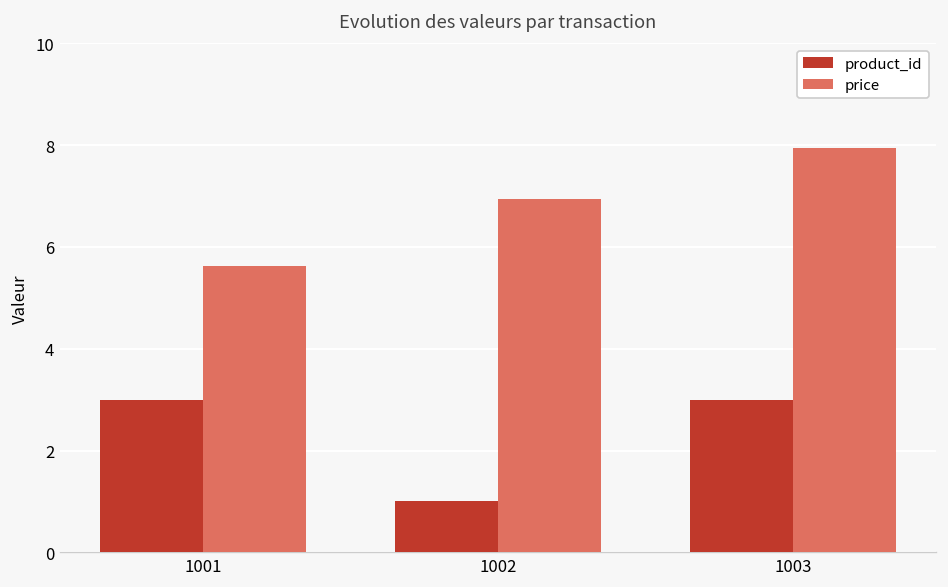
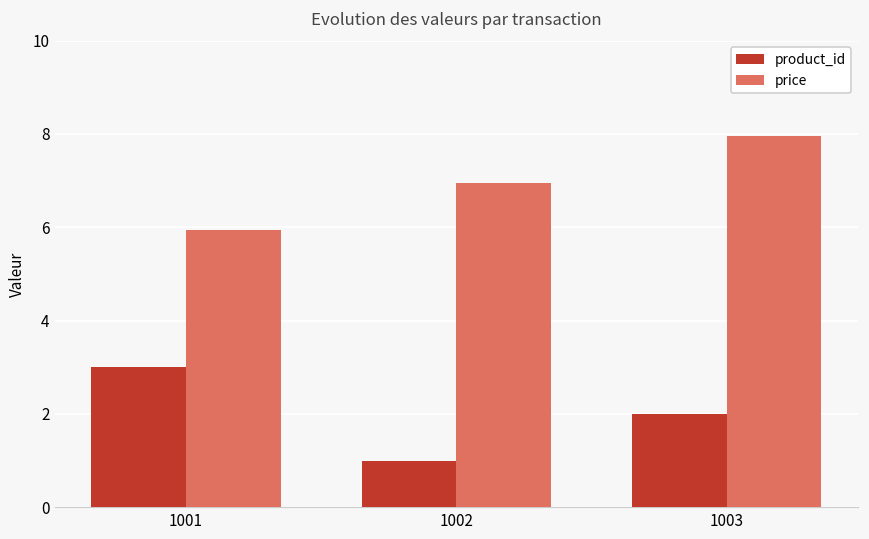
price, 1001: 5.6 -> 6.0
product_id, 1003: 3 -> 2
